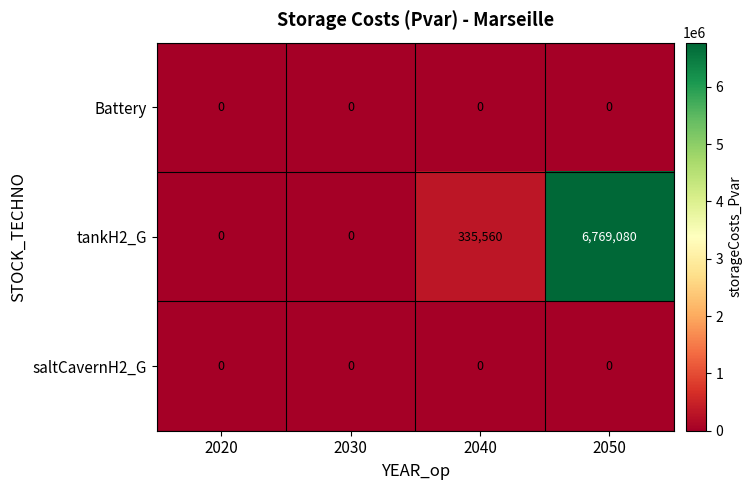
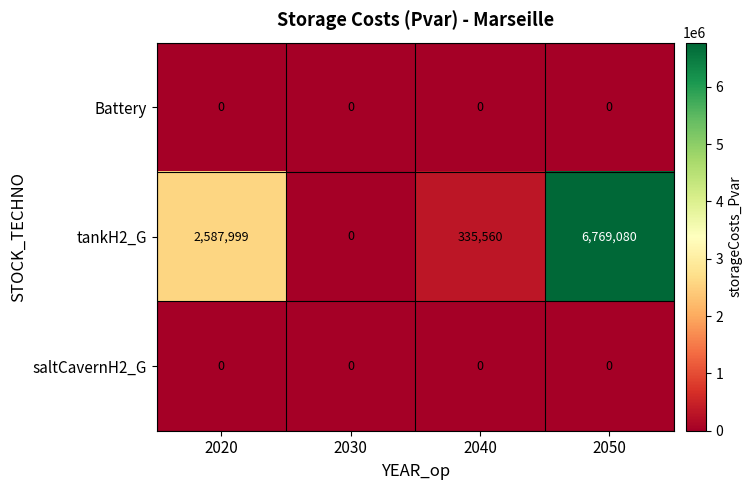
tankH2_G, 2020: 0 -> 2,587,999
